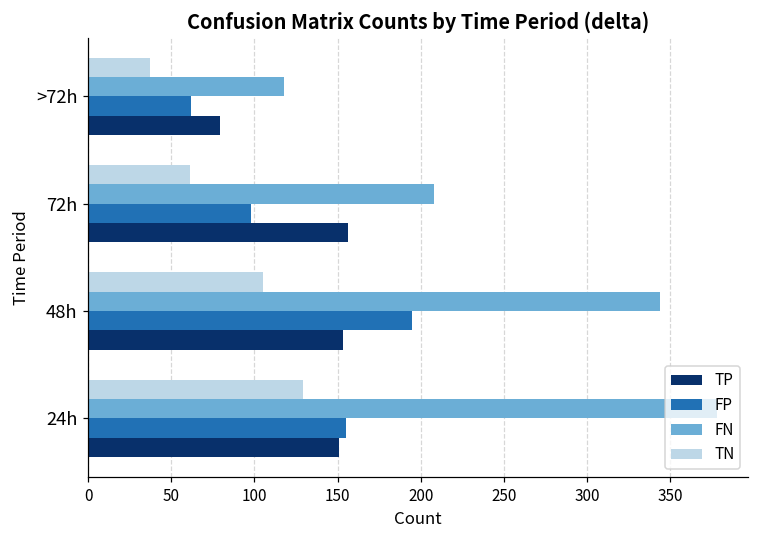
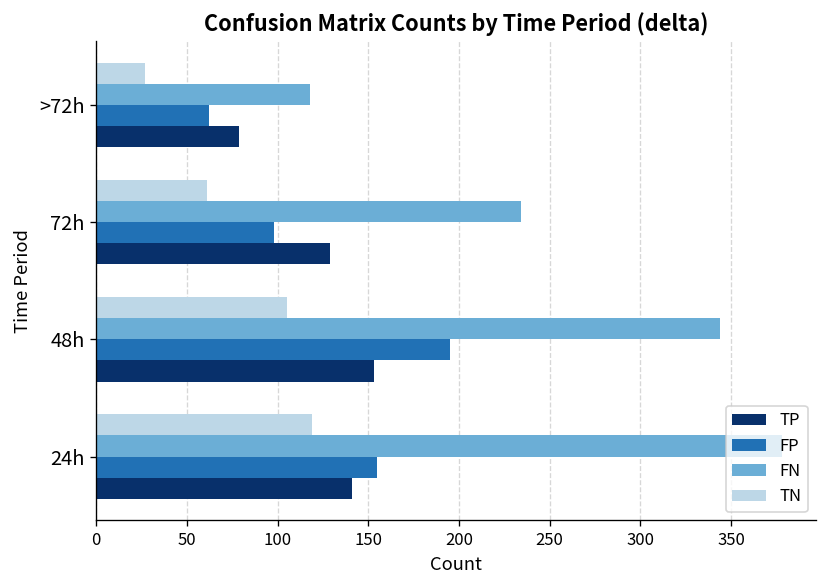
TN, >72h: 37 -> 27
FN, 72h: 208 -> 234
TP, 72h: 156 -> 129
TN, 24h: 129 -> 119
TP, 24h: 151 -> 141
